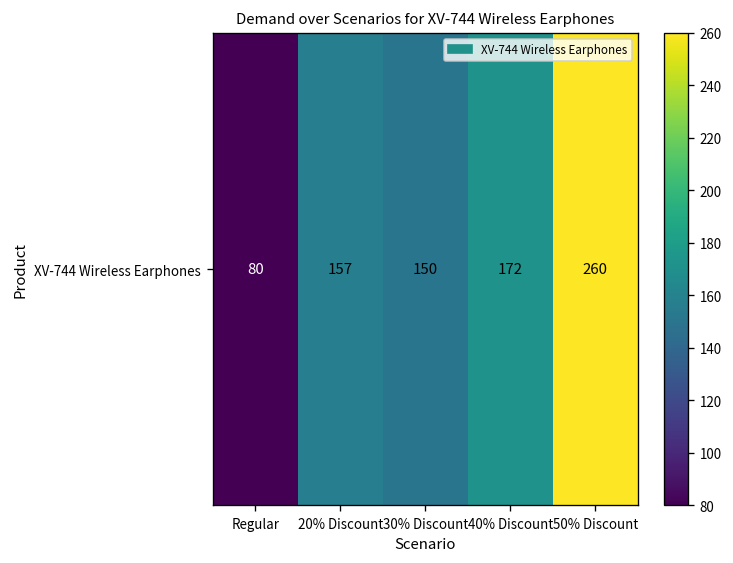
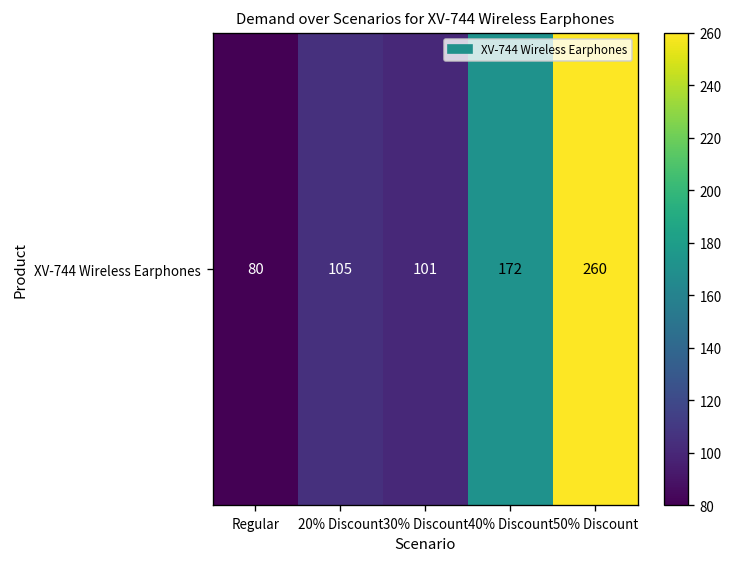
XV-744 Wireless Earphones, 20% Discount: 157 -> 105
XV-744 Wireless Earphones, 30% Discount: 150 -> 101
